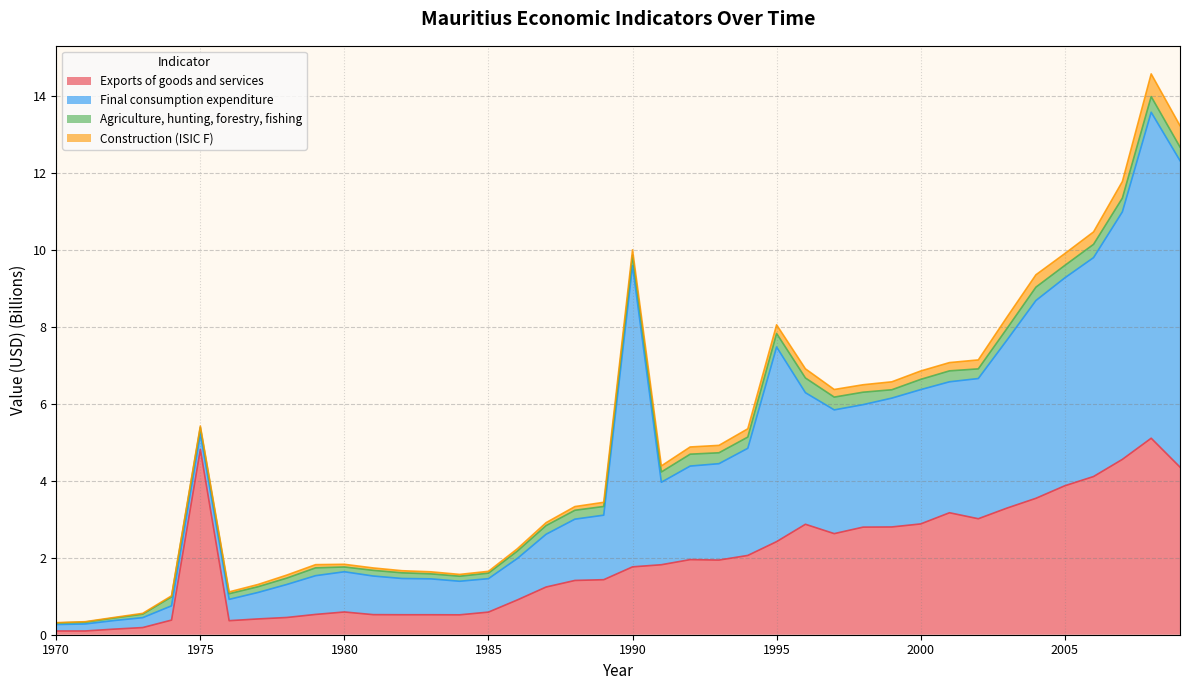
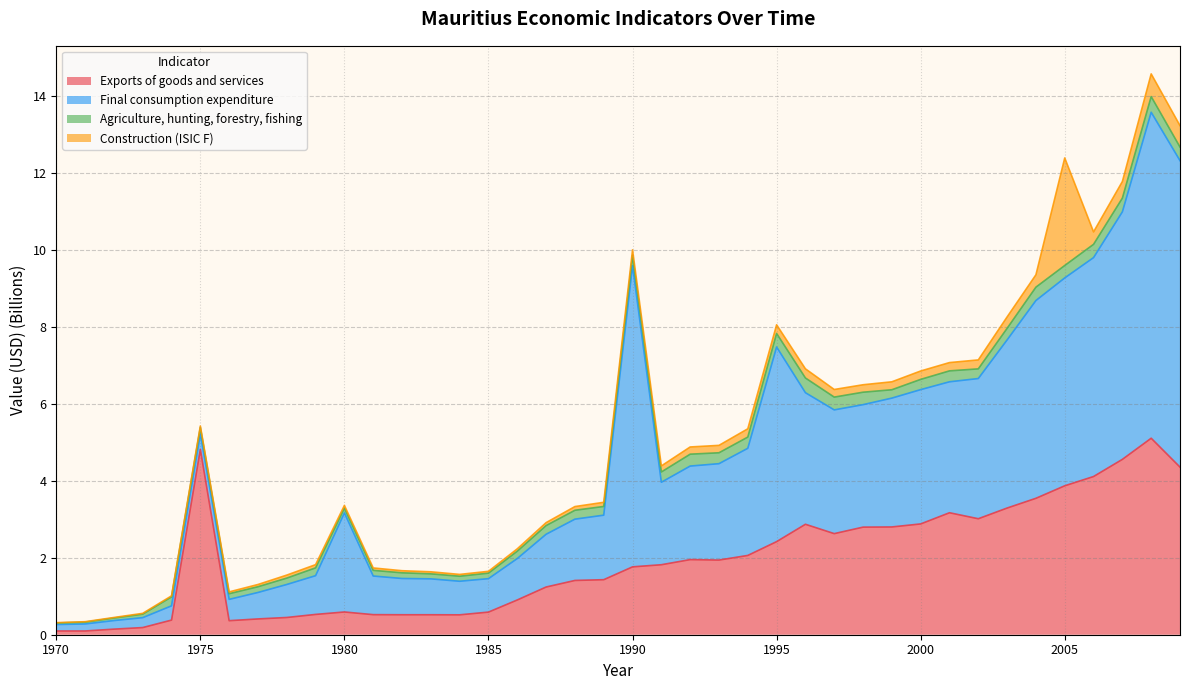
Final consumption expenditure, 1980: 1.0 -> 2.6
Construction (ISIC F), 2005: 0.3 -> 2.8
